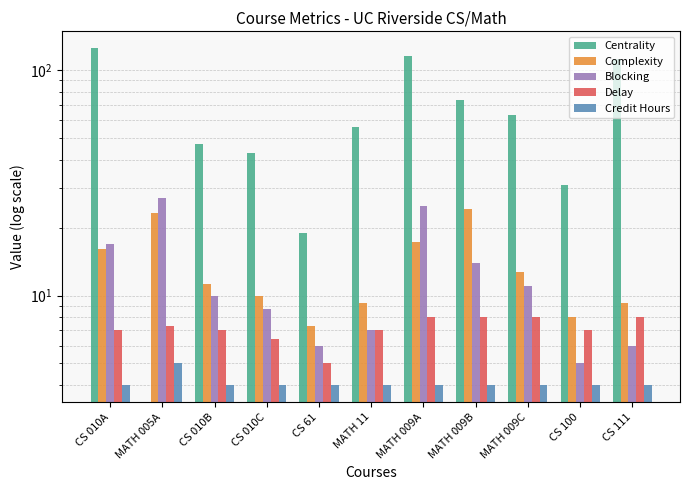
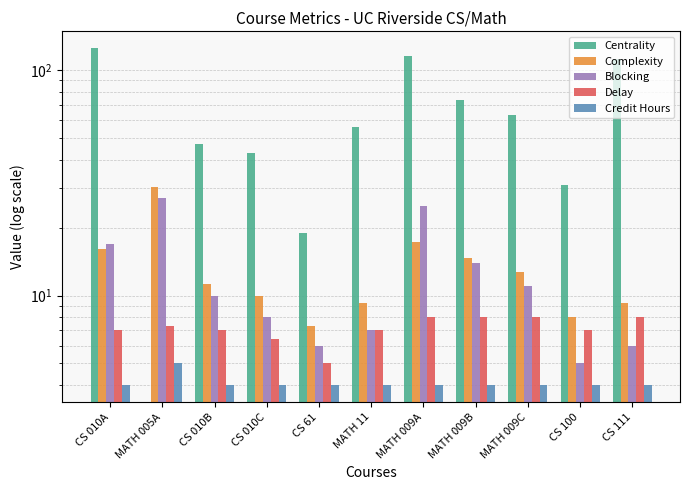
Complexity, MATH 005A: 23 -> 30
Blocking, CS 010C: 8.7 -> 8.0
Complexity, MATH 009B: 24 -> 15
